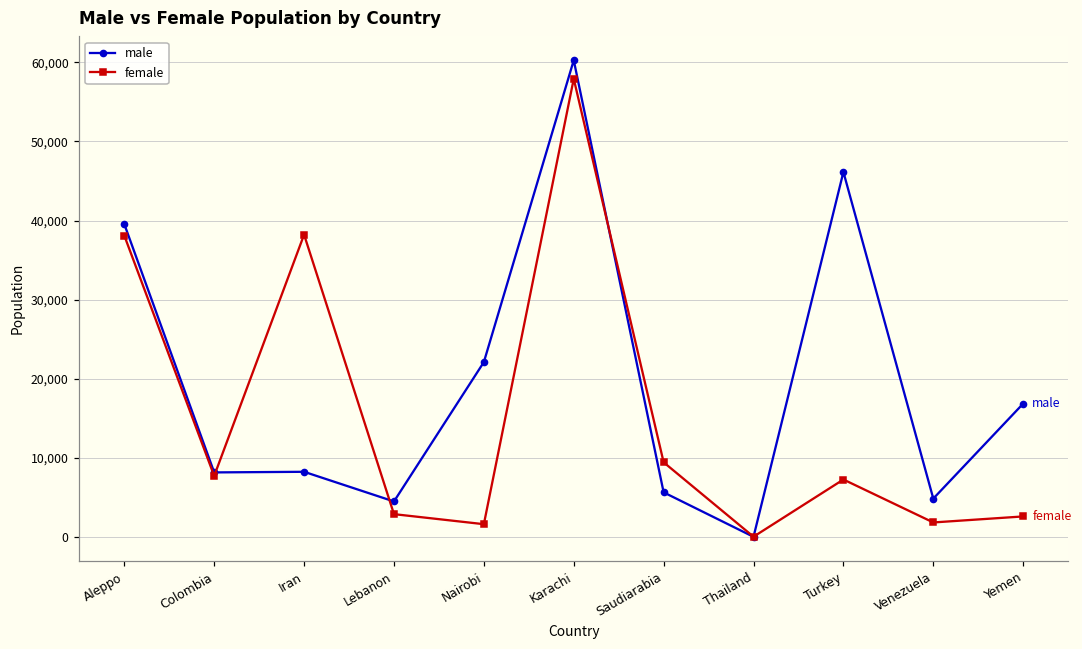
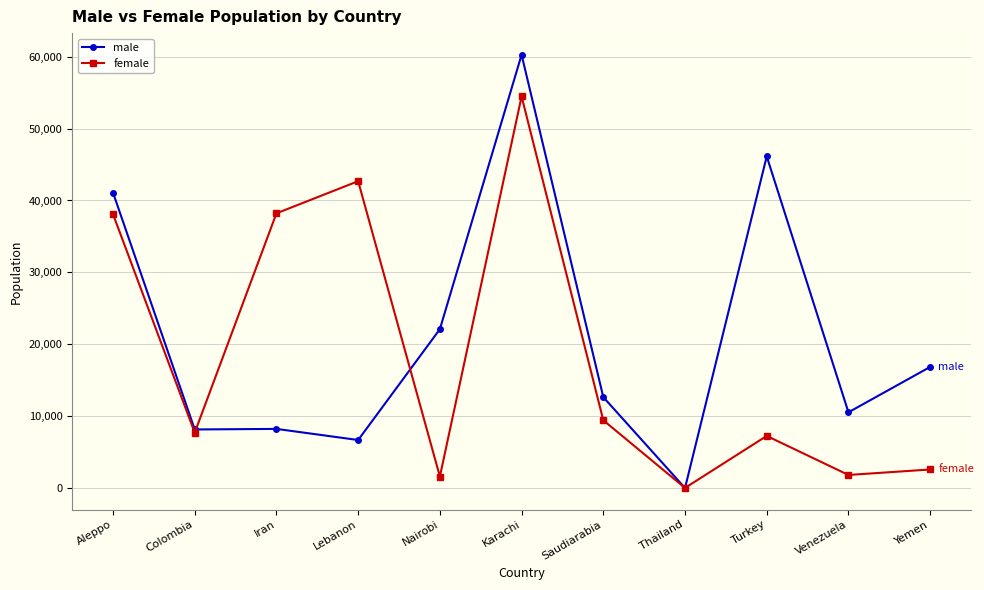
male, Aleppo: 40,000 -> 41,000
male, Lebanon: 5,000 -> 7,000
female, Lebanon: 3,000 -> 43,000
female, Karachi: 58,000 -> 54,000
male, Saudiarabia: 6,000 -> 13,000
male, Venezuela: 5,000 -> 11,000
